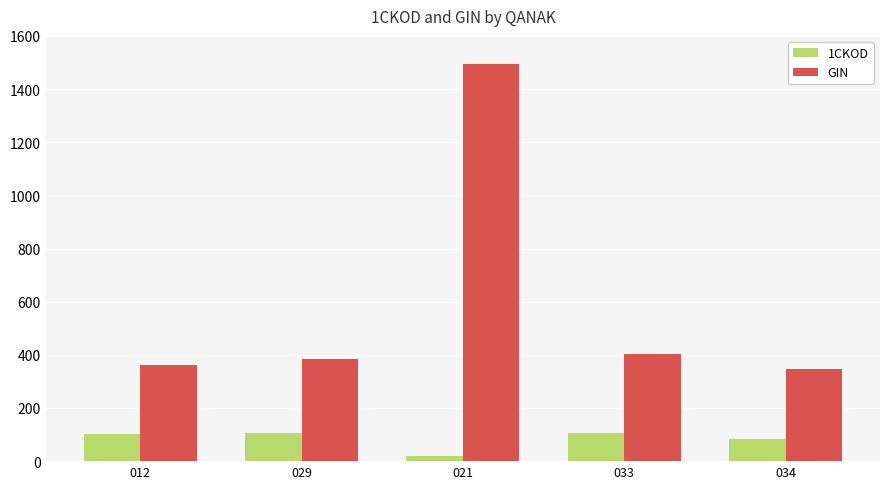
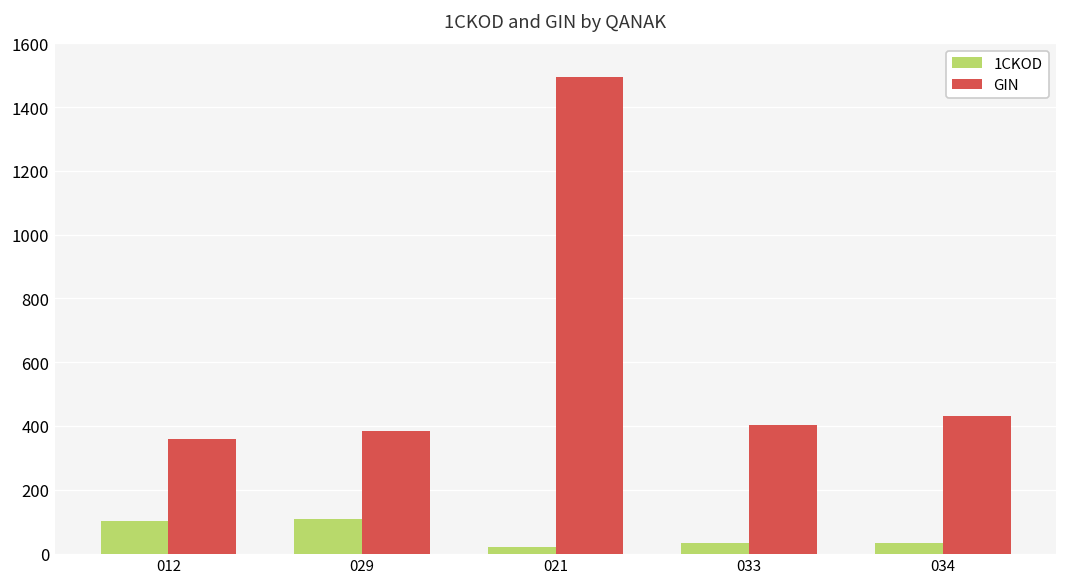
1CKOD, 033: 110 -> 30
1CKOD, 034: 80 -> 30
GIN, 034: 350 -> 430
